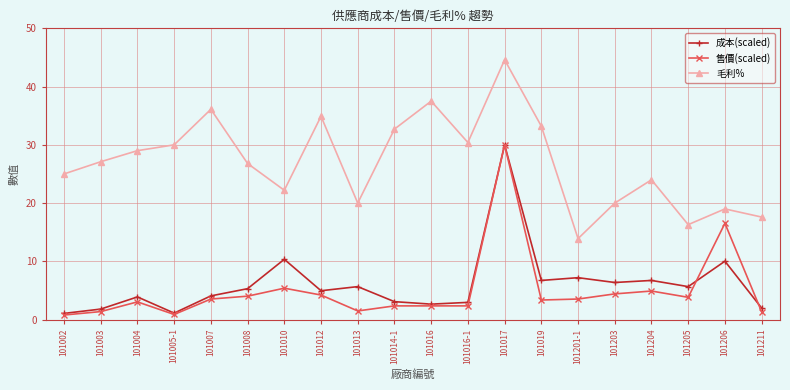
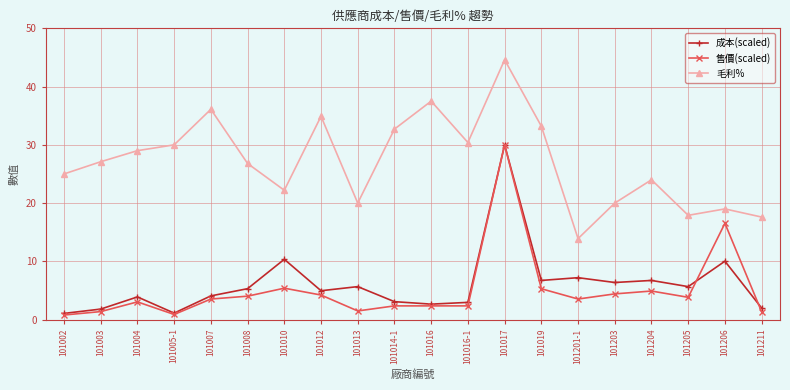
售價(scaled), 101019: 3 -> 5
毛利%, 101205: 16 -> 18
